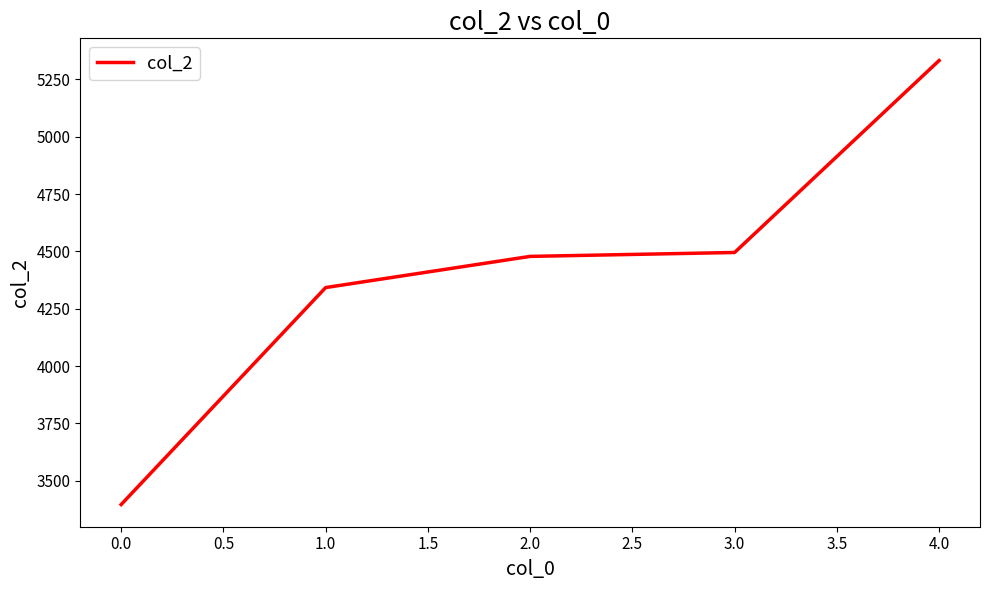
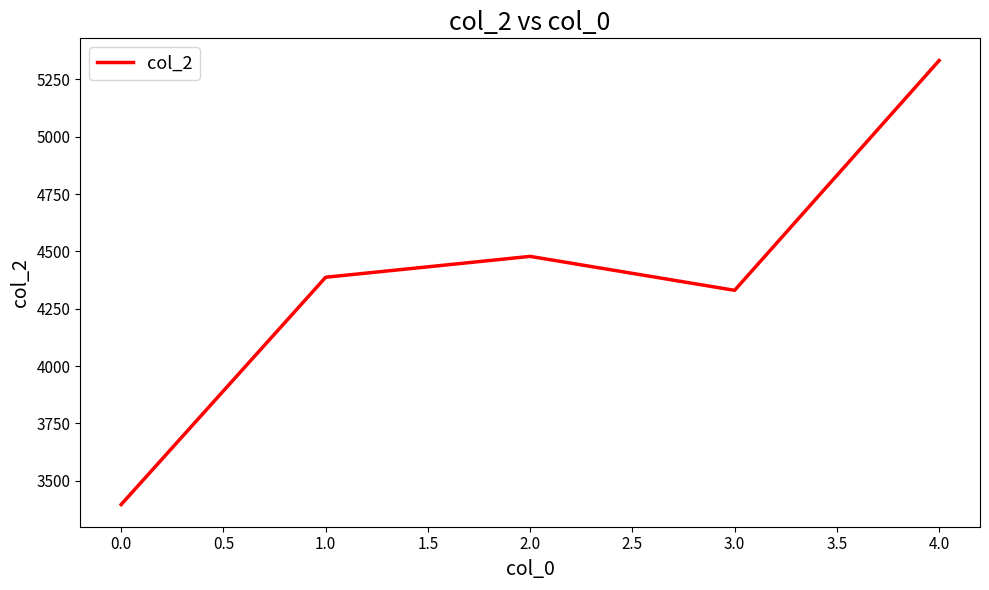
1.0: 4340 -> 4390
3.0: 4500 -> 4330
